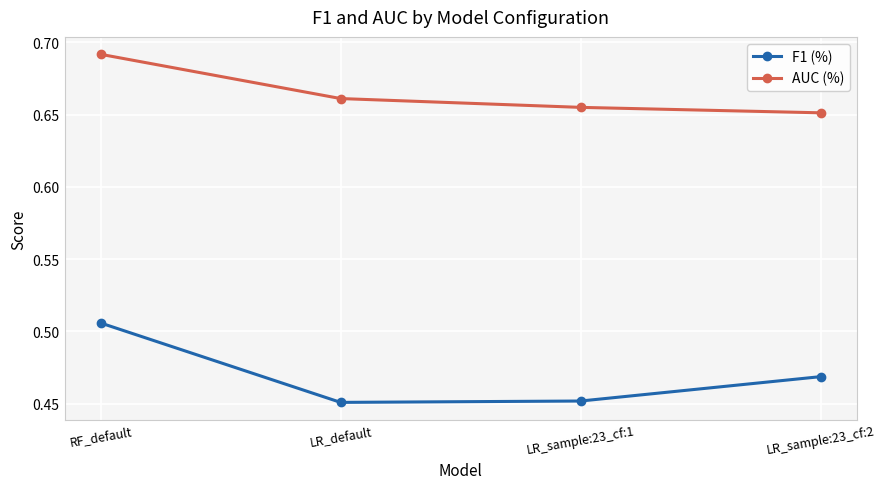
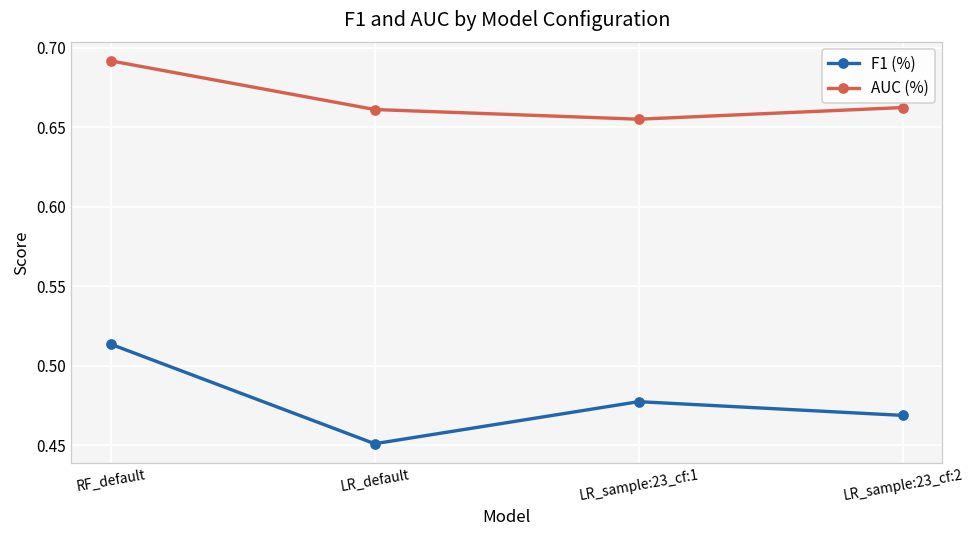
F1 (%), RF_default: 0.506 -> 0.514
F1 (%), LR_sample:23_cf:1: 0.452 -> 0.477
AUC (%), LR_sample:23_cf:2: 0.651 -> 0.662
